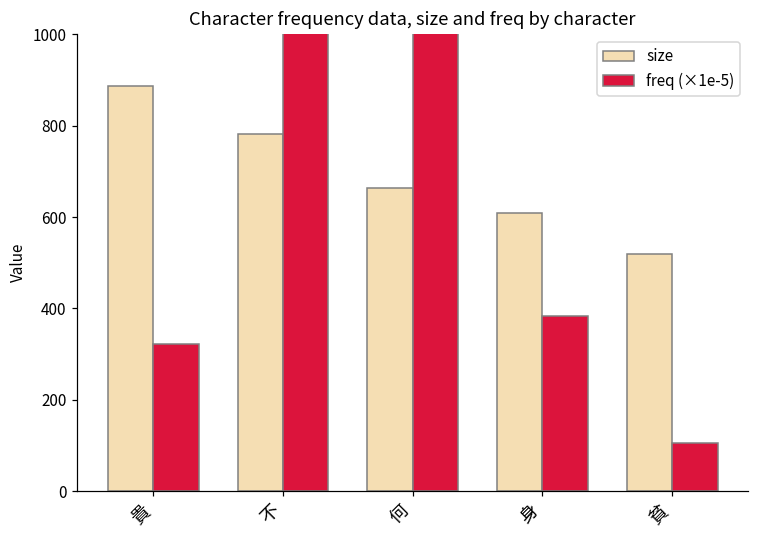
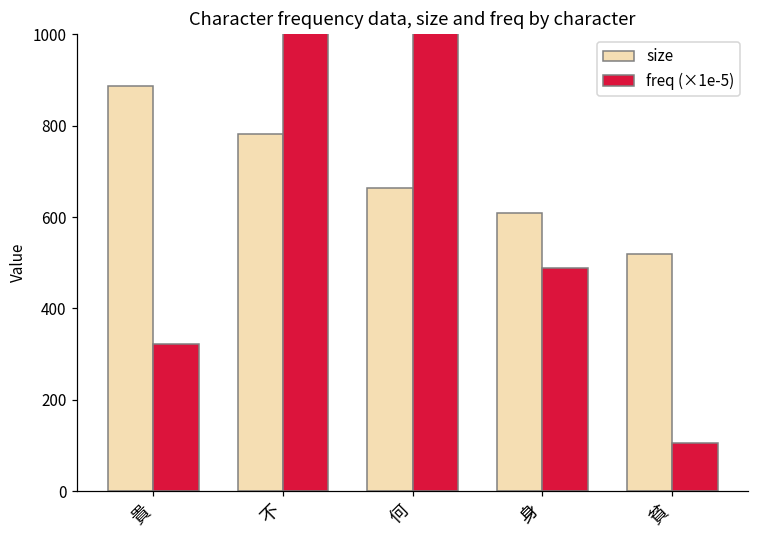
freq (×1e-5), 身: 380 -> 490
